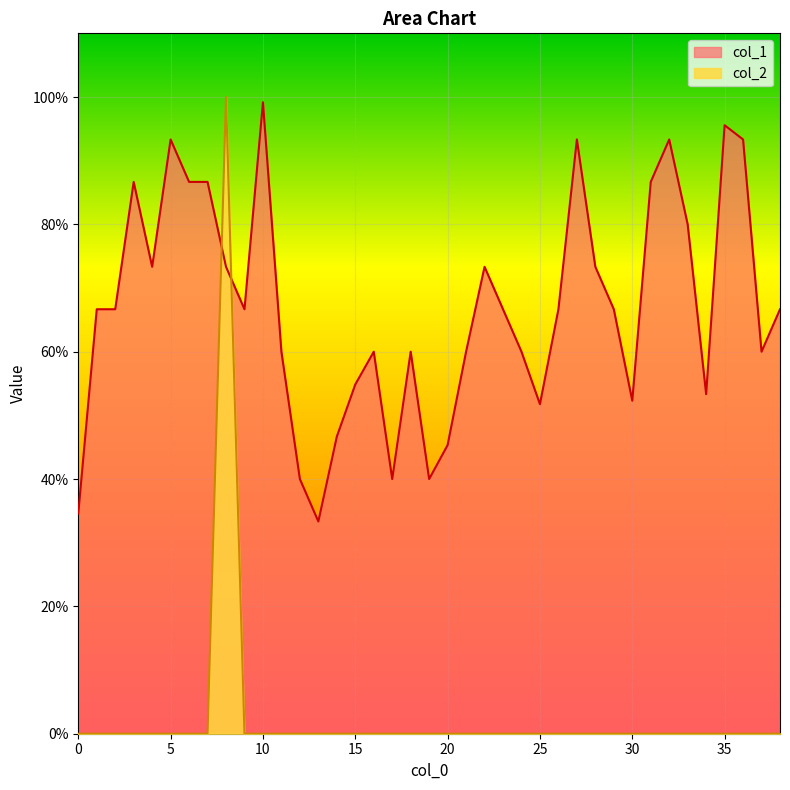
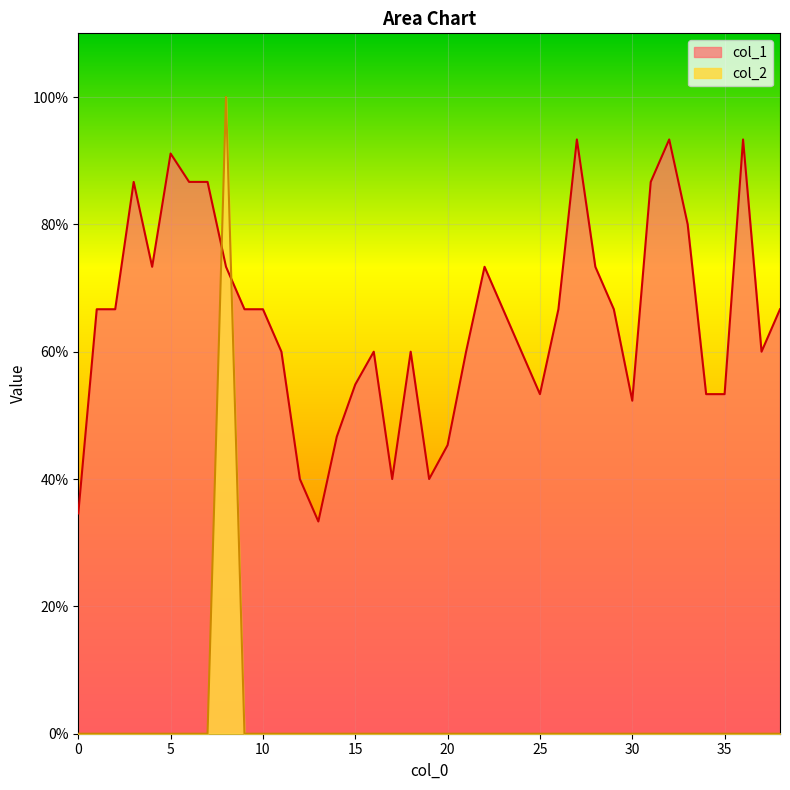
col_1, 5: 93% -> 91%
col_1, 10: 99% -> 67%
col_1, 25: 52% -> 53%
col_1, 35: 96% -> 53%
